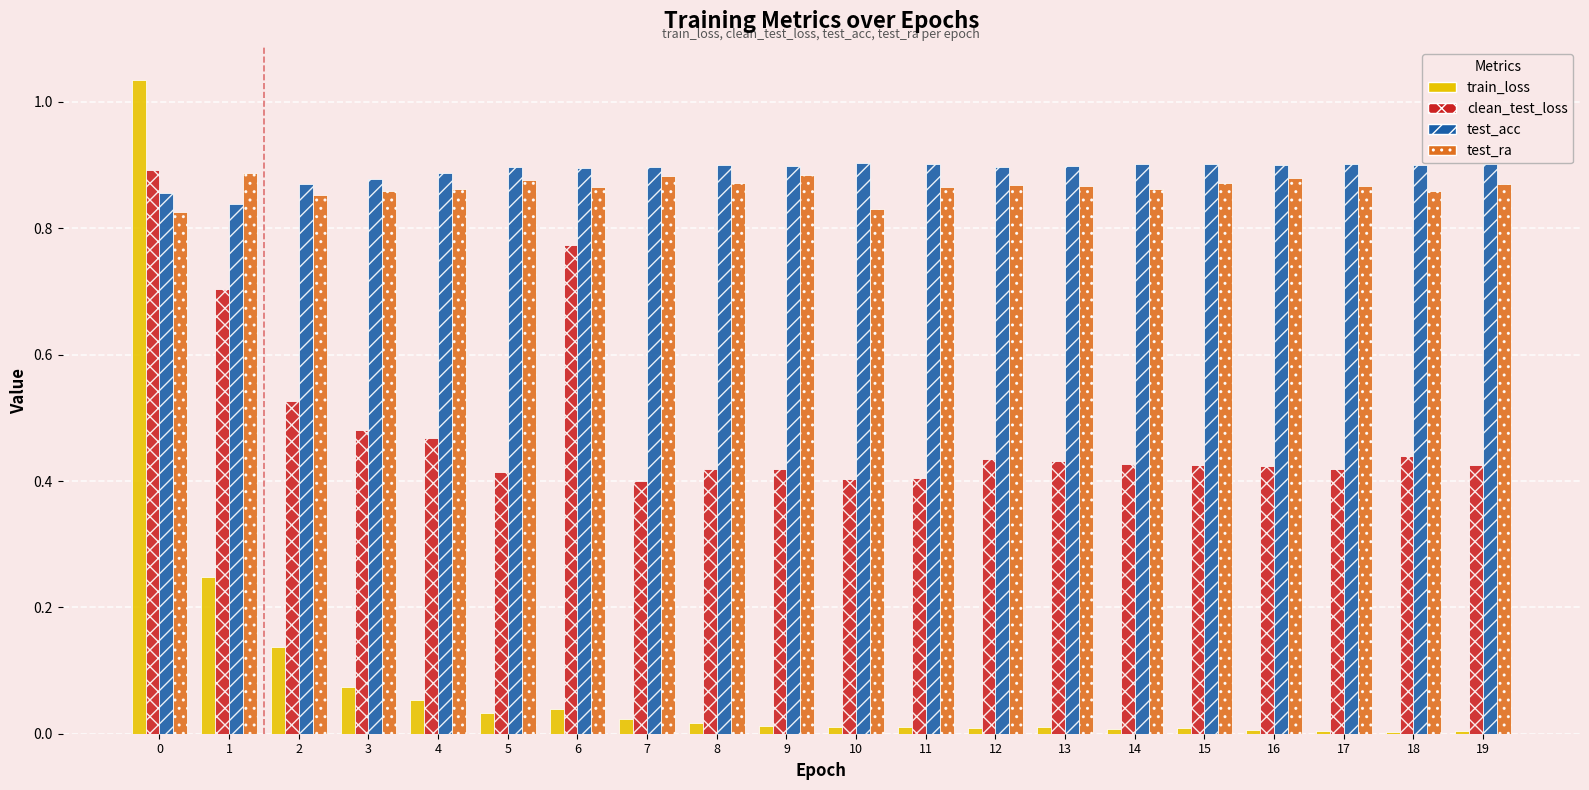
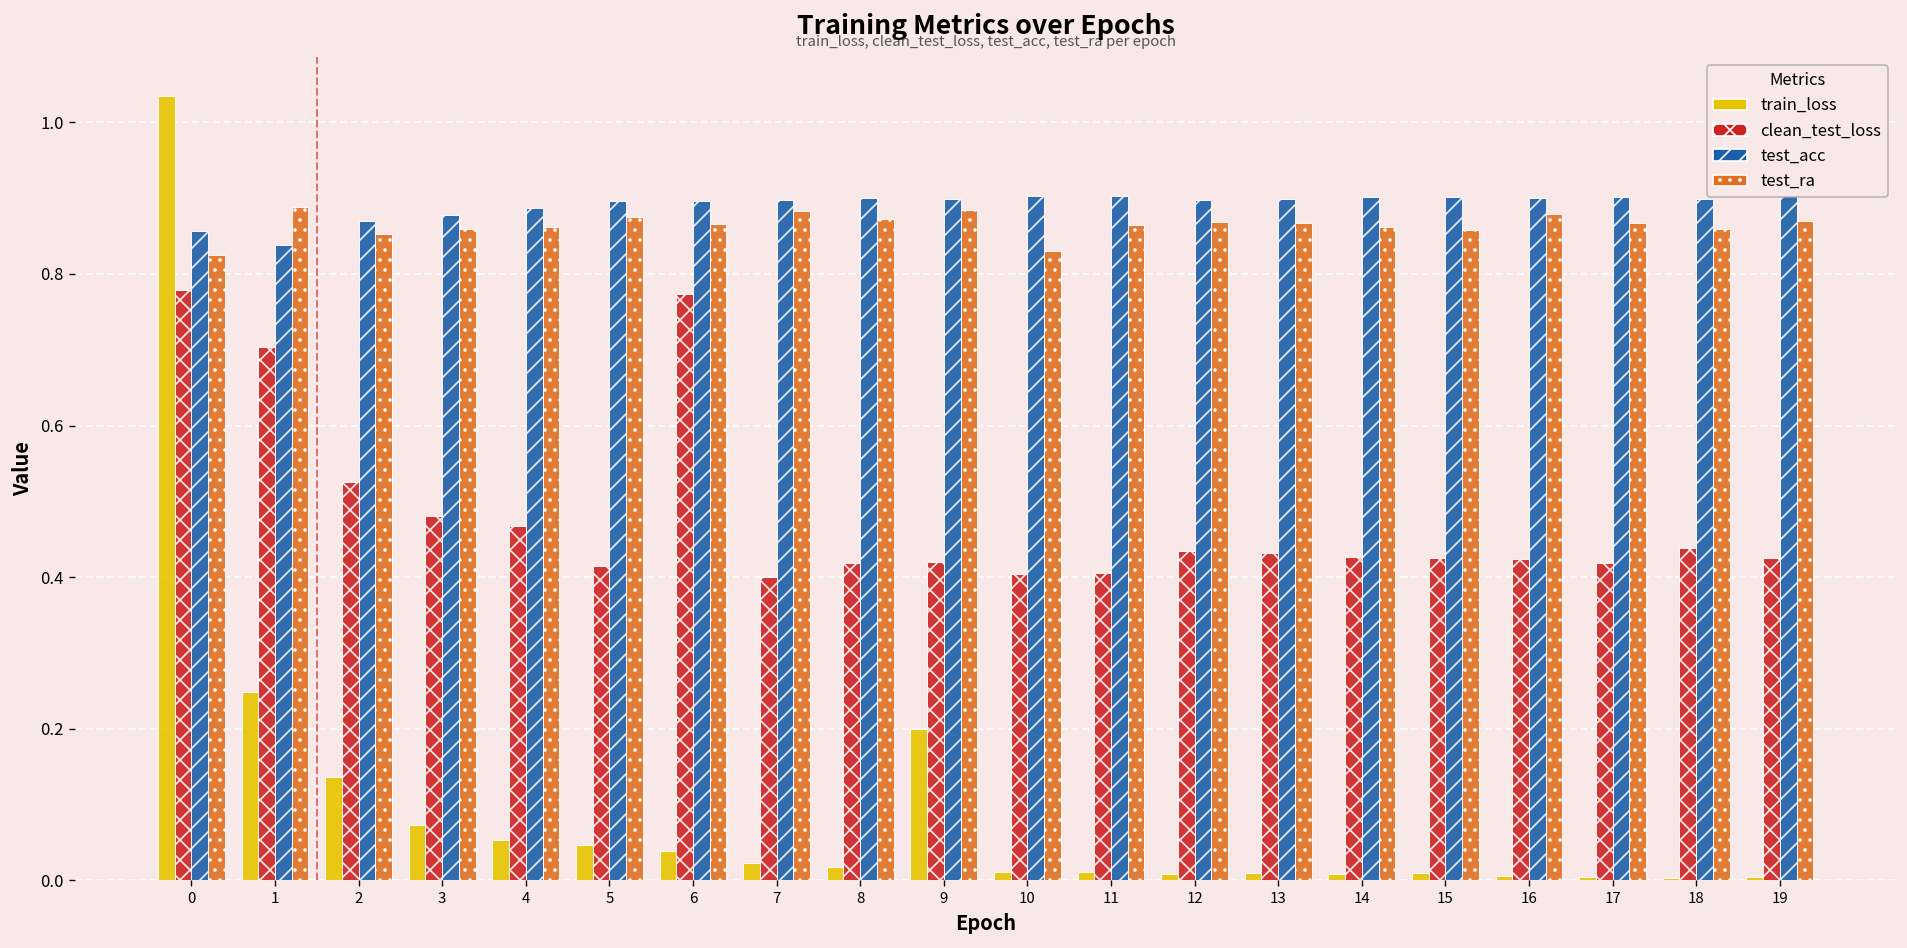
clean_test_loss, 0: 0.89 -> 0.78
train_loss, 5: 0.03 -> 0.05
train_loss, 9: 0.01 -> 0.20
test_ra, 15: 0.87 -> 0.86
